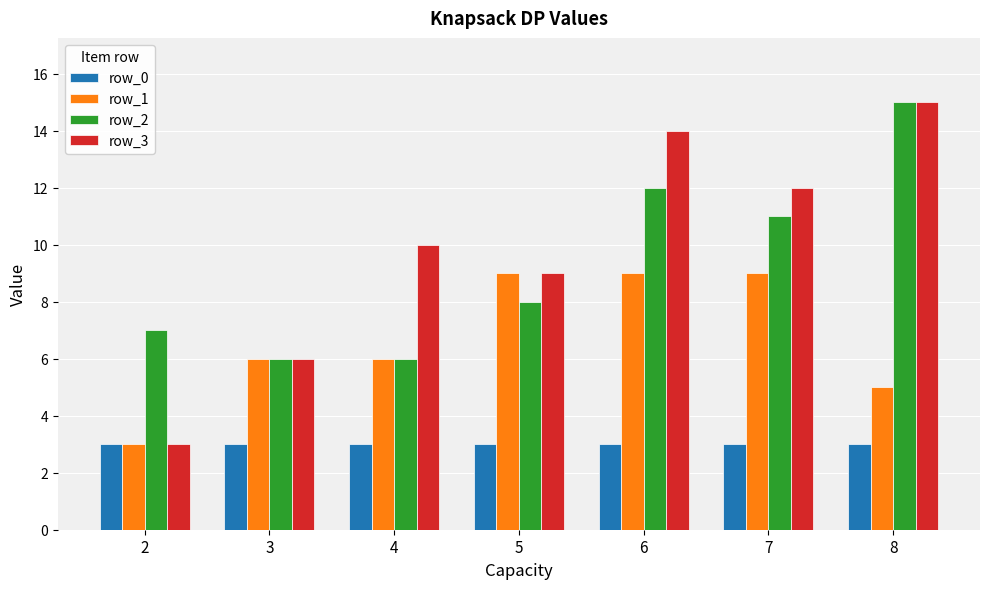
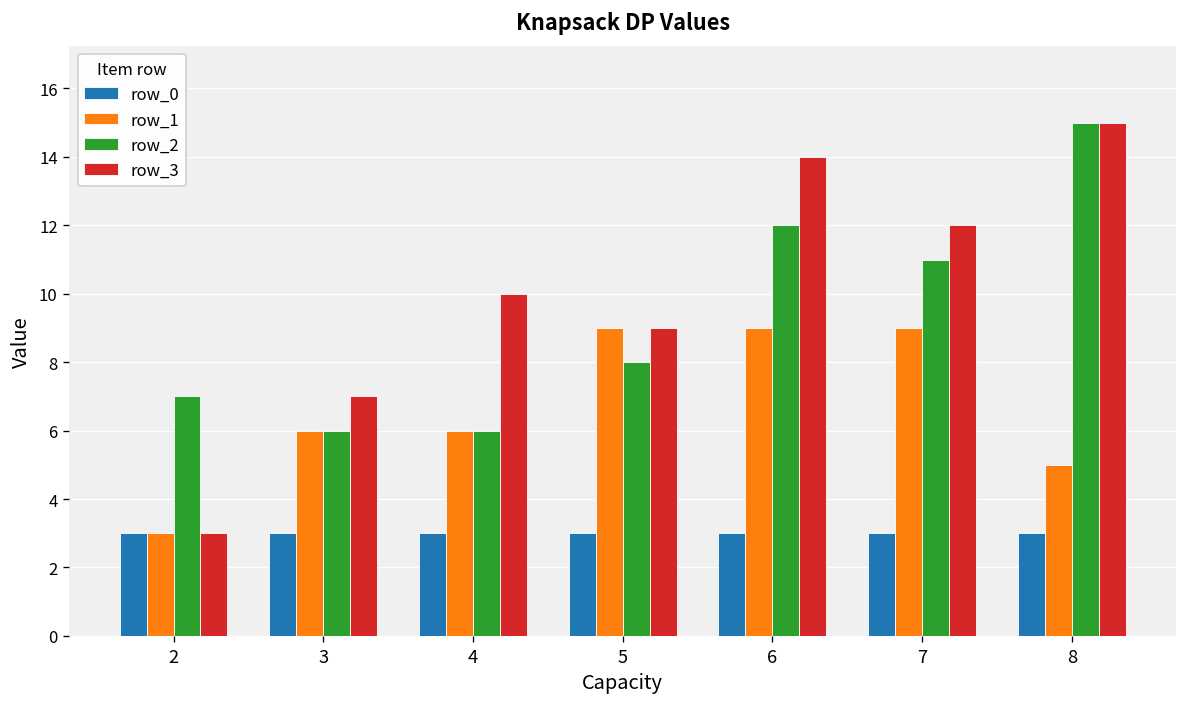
row_3, 3: 6 -> 7
